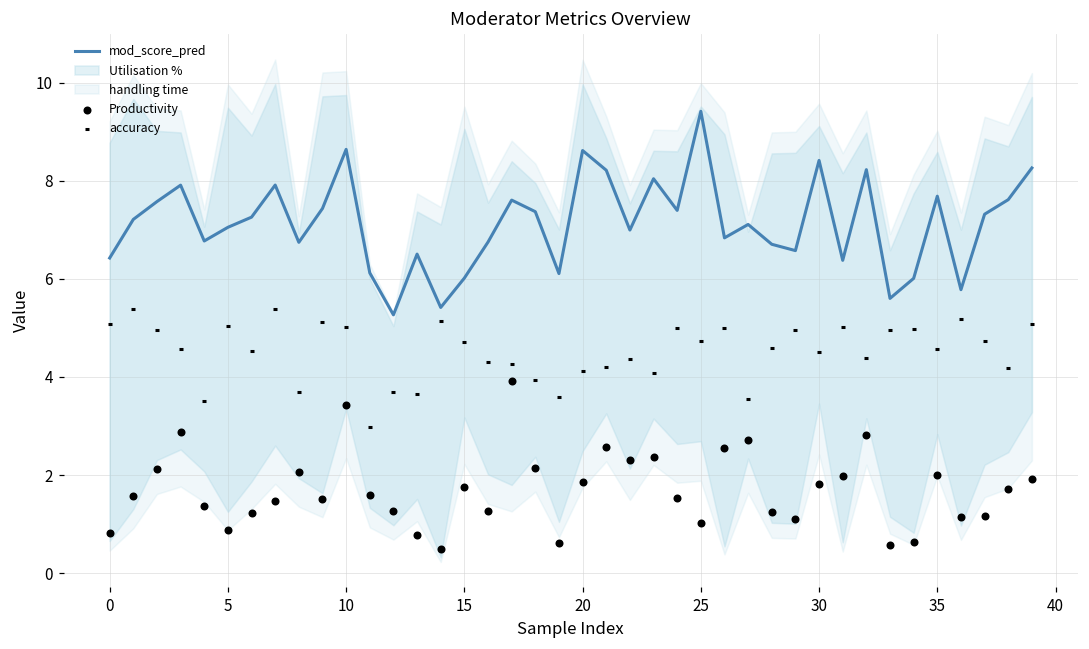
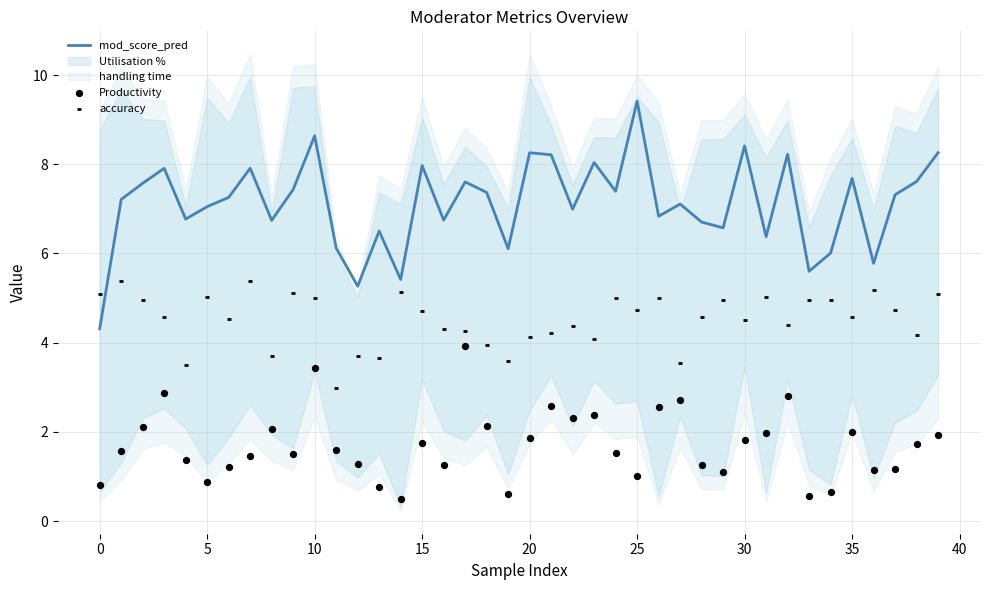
mod_score_pred, 0: 6.4 -> 4.3
mod_score_pred, 15: 6.0 -> 8.0
mod_score_pred, 20: 8.6 -> 8.3
